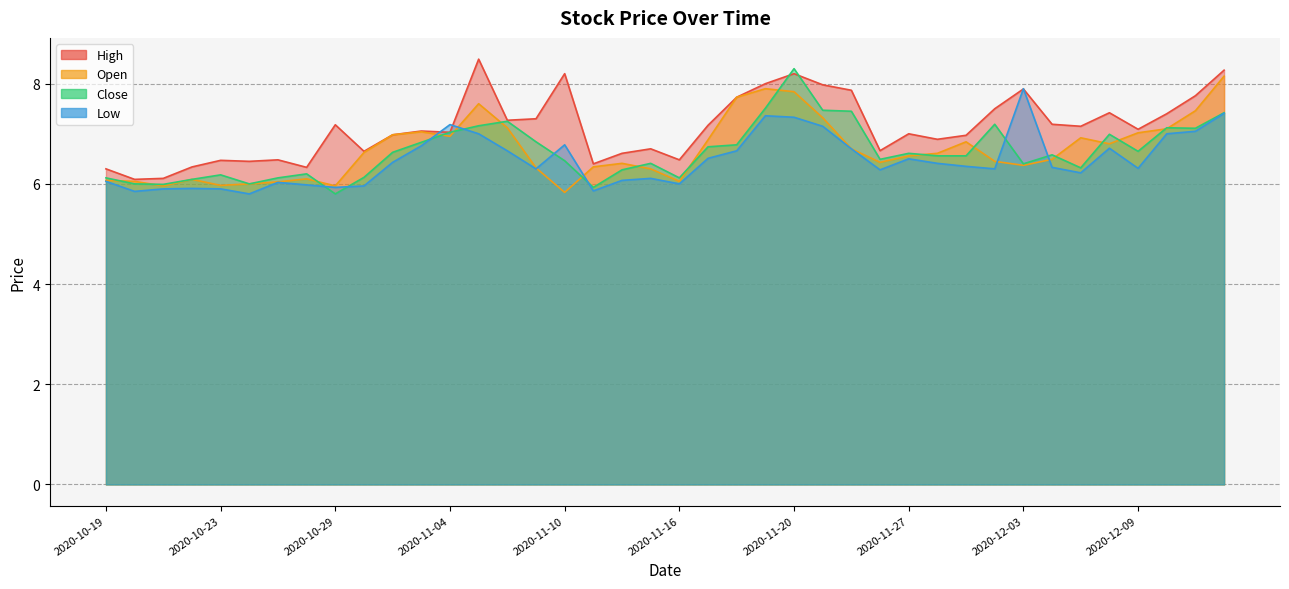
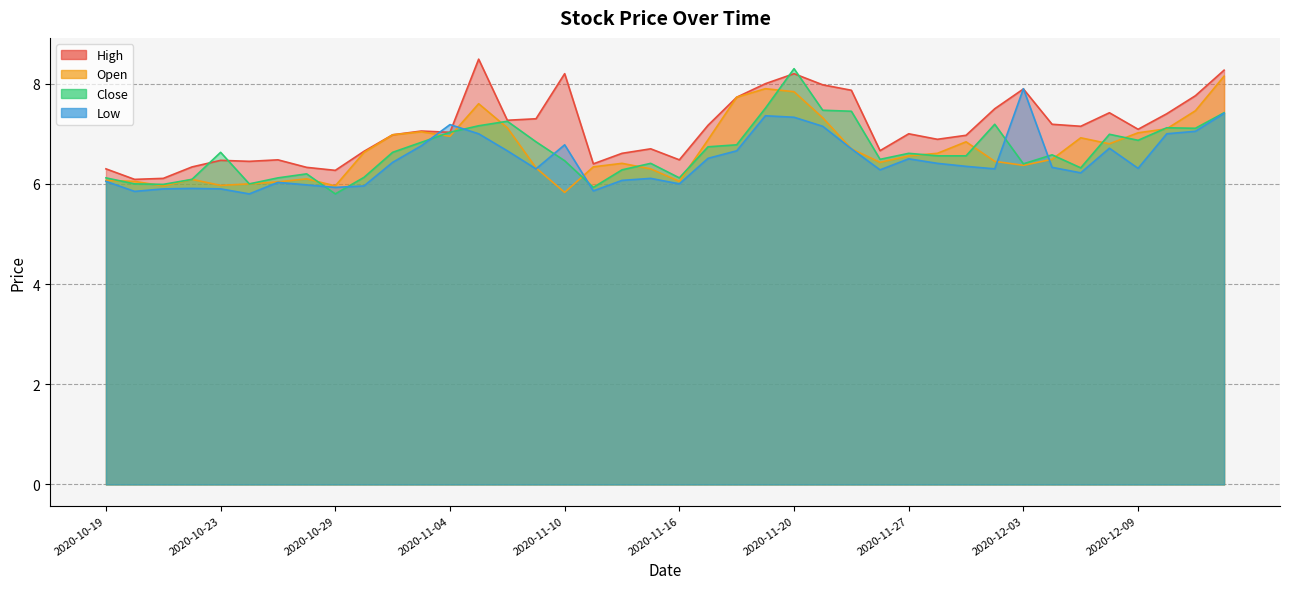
Close, 2020-10-23: 6.2 -> 6.6
High, 2020-10-29: 7.2 -> 6.3
Close, 2020-12-09: 6.7 -> 6.9
